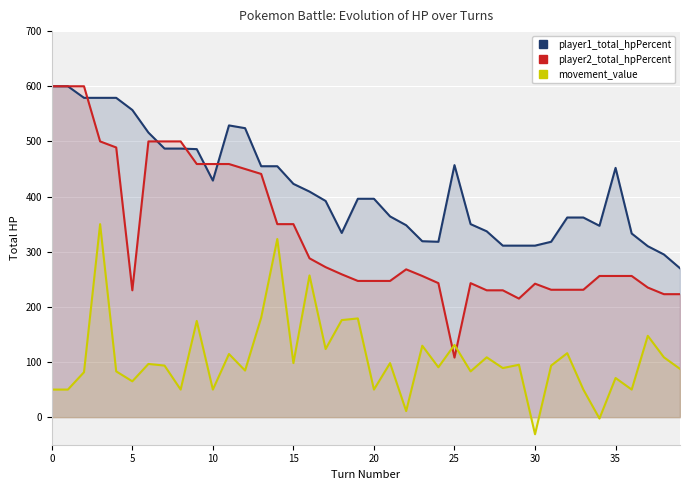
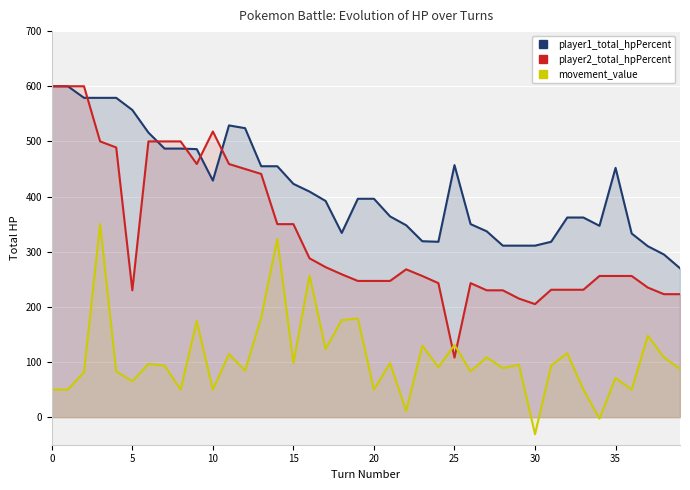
player2_total_hpPercent, 10: 460 -> 520
player2_total_hpPercent, 30: 240 -> 210
